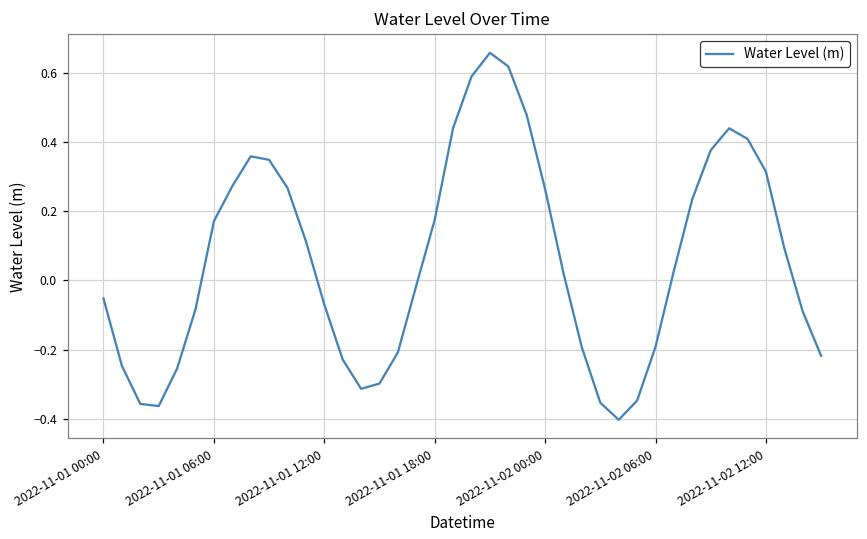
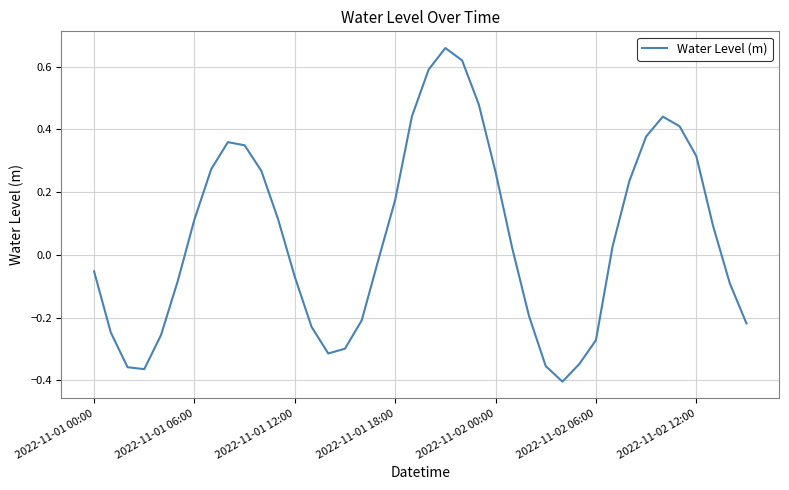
2022-11-01 06:00: 0.17 -> 0.11
2022-11-02 06:00: -0.19 -> -0.27
